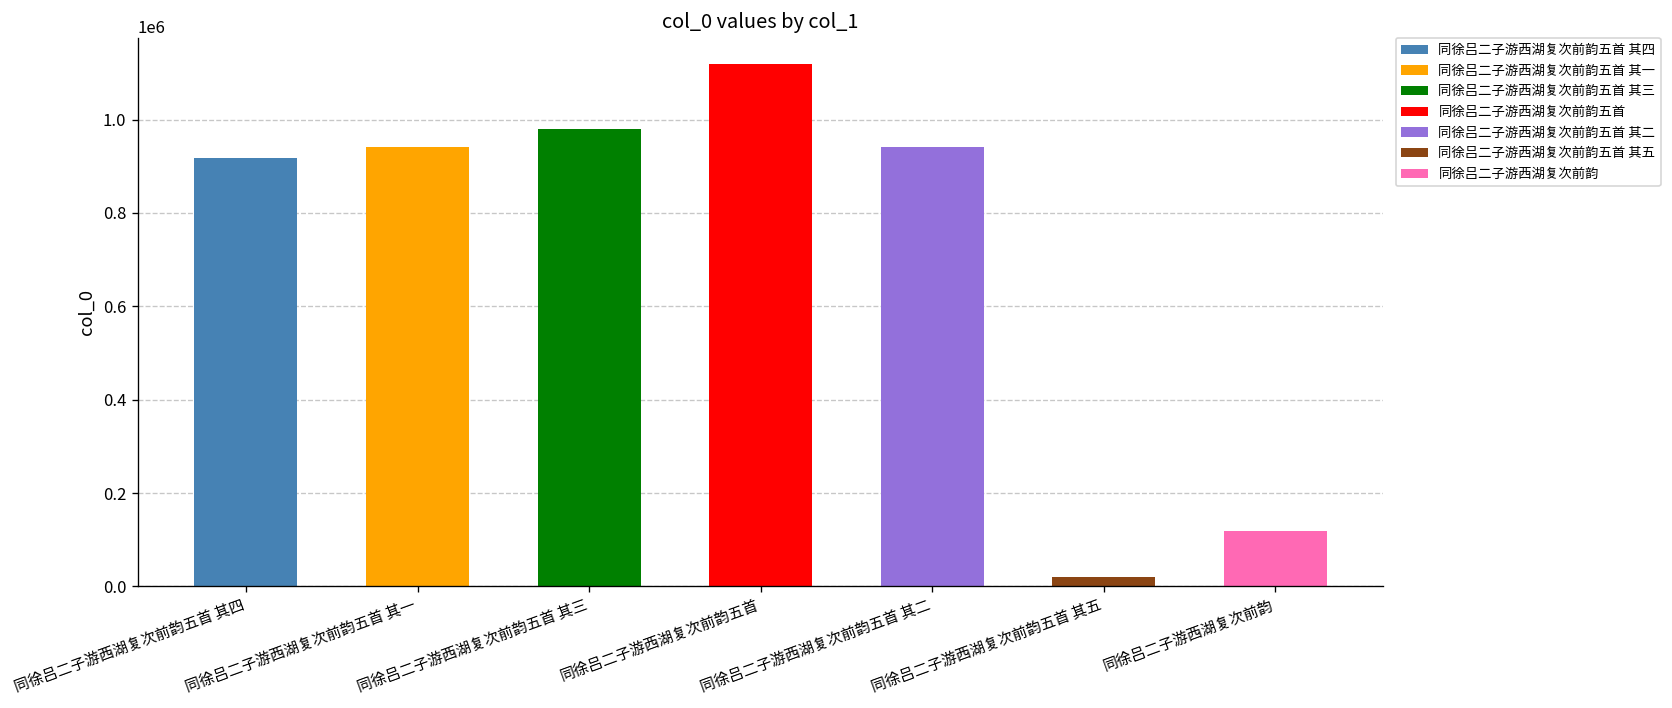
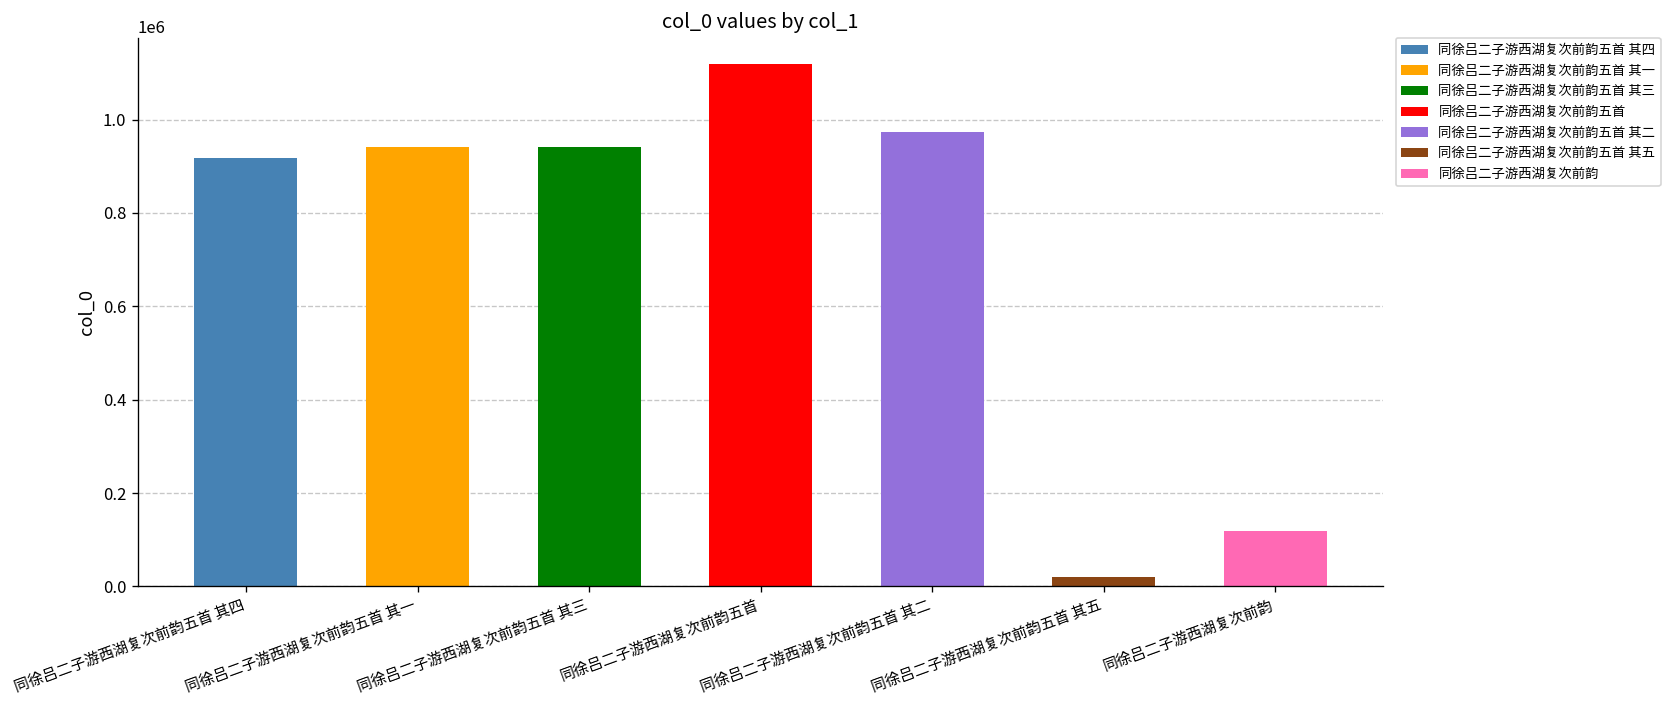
同徐吕二子游西湖复次前韵五首 其三: 980000 -> 940000
同徐吕二子游西湖复次前韵五首 其二: 940000 -> 970000
